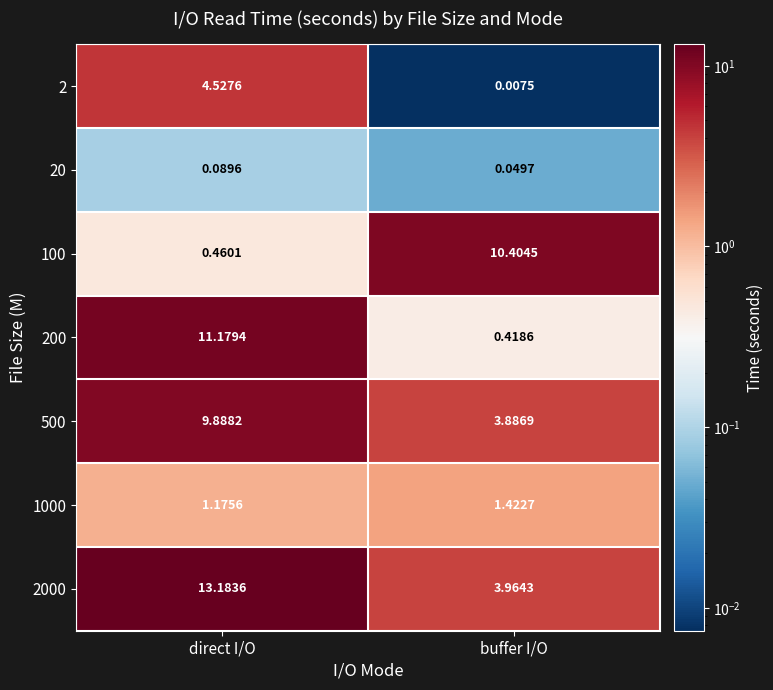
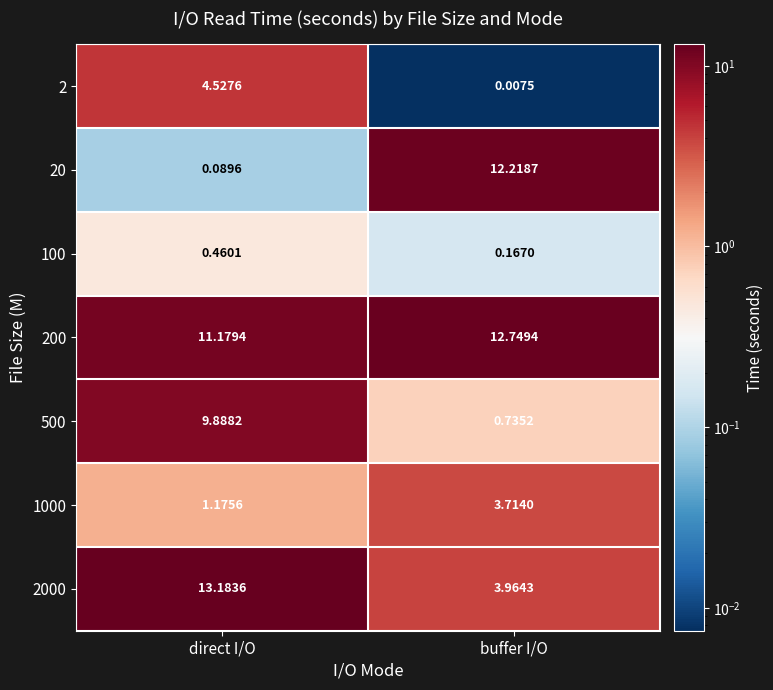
20, buffer I/O: 0.0497 -> 12.2187
100, buffer I/O: 10.4045 -> 0.1670
200, buffer I/O: 0.4186 -> 12.7494
500, buffer I/O: 3.8869 -> 0.7352
1000, buffer I/O: 1.4227 -> 3.7140
